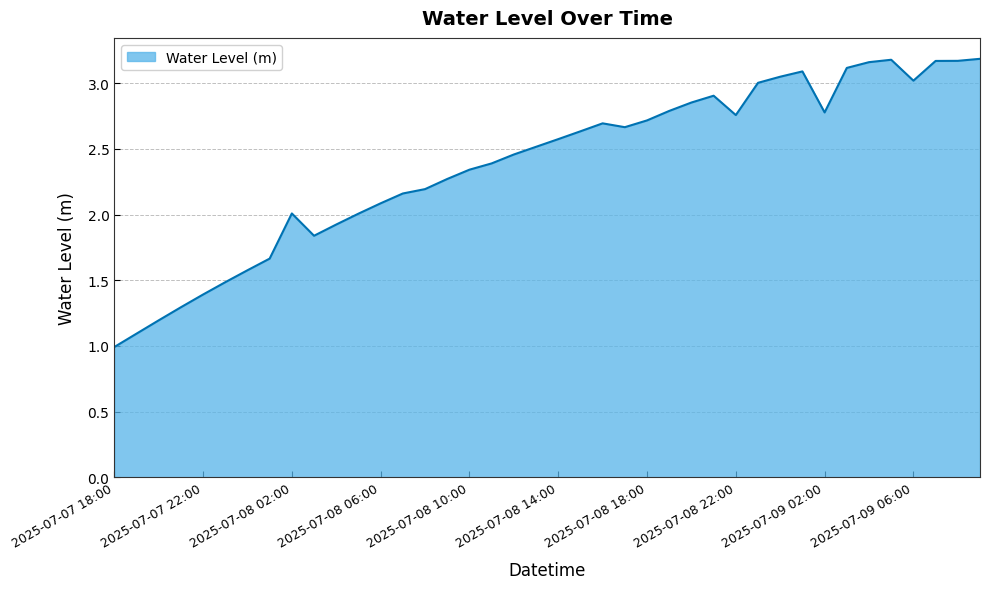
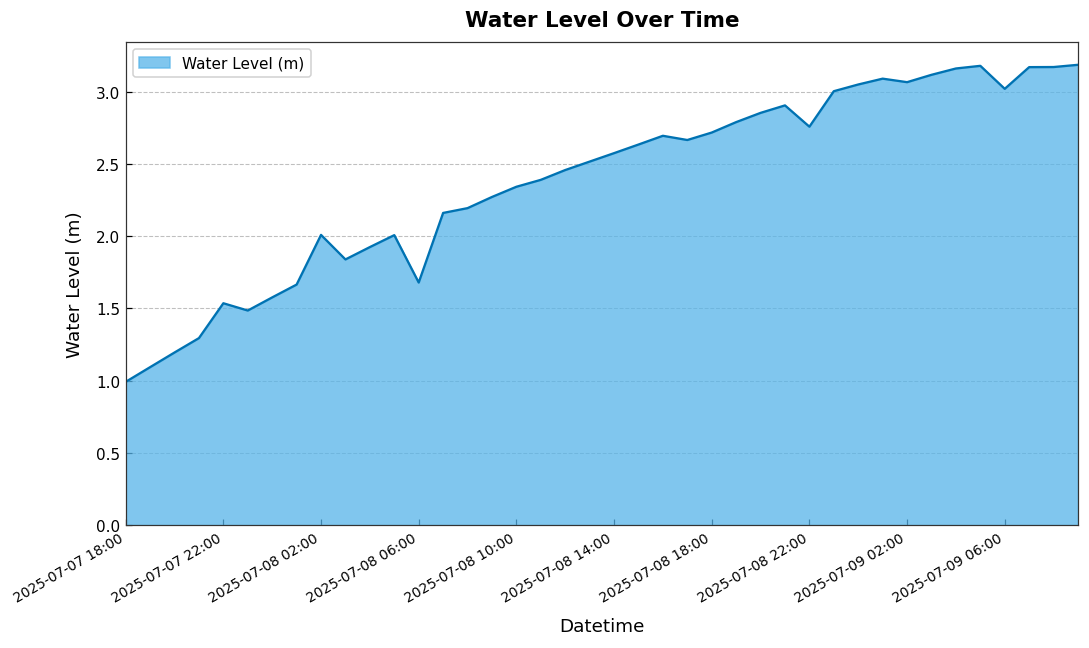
2025-07-07 22:00: 1.39 -> 1.54
2025-07-08 06:00: 2.09 -> 1.68
2025-07-09 02:00: 2.78 -> 3.06
